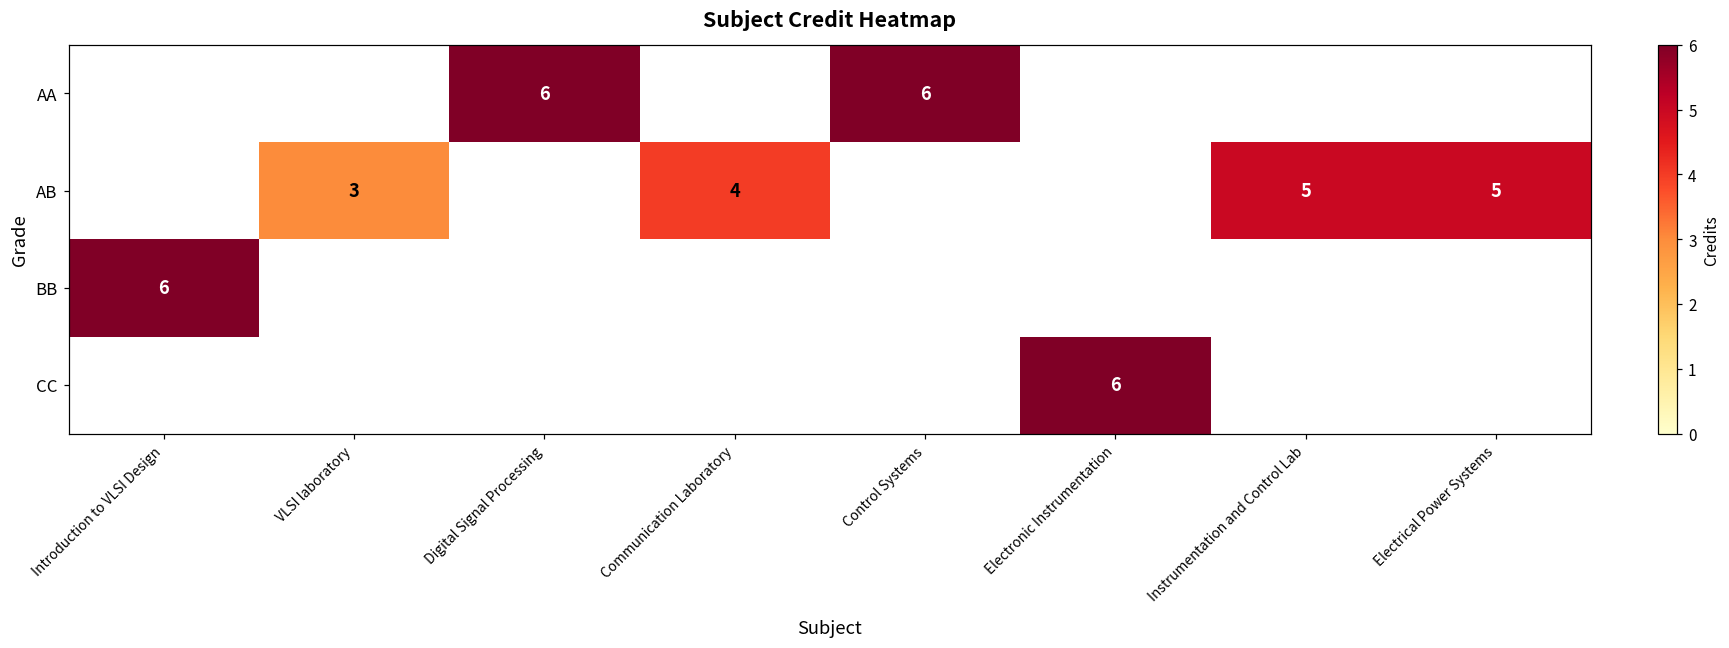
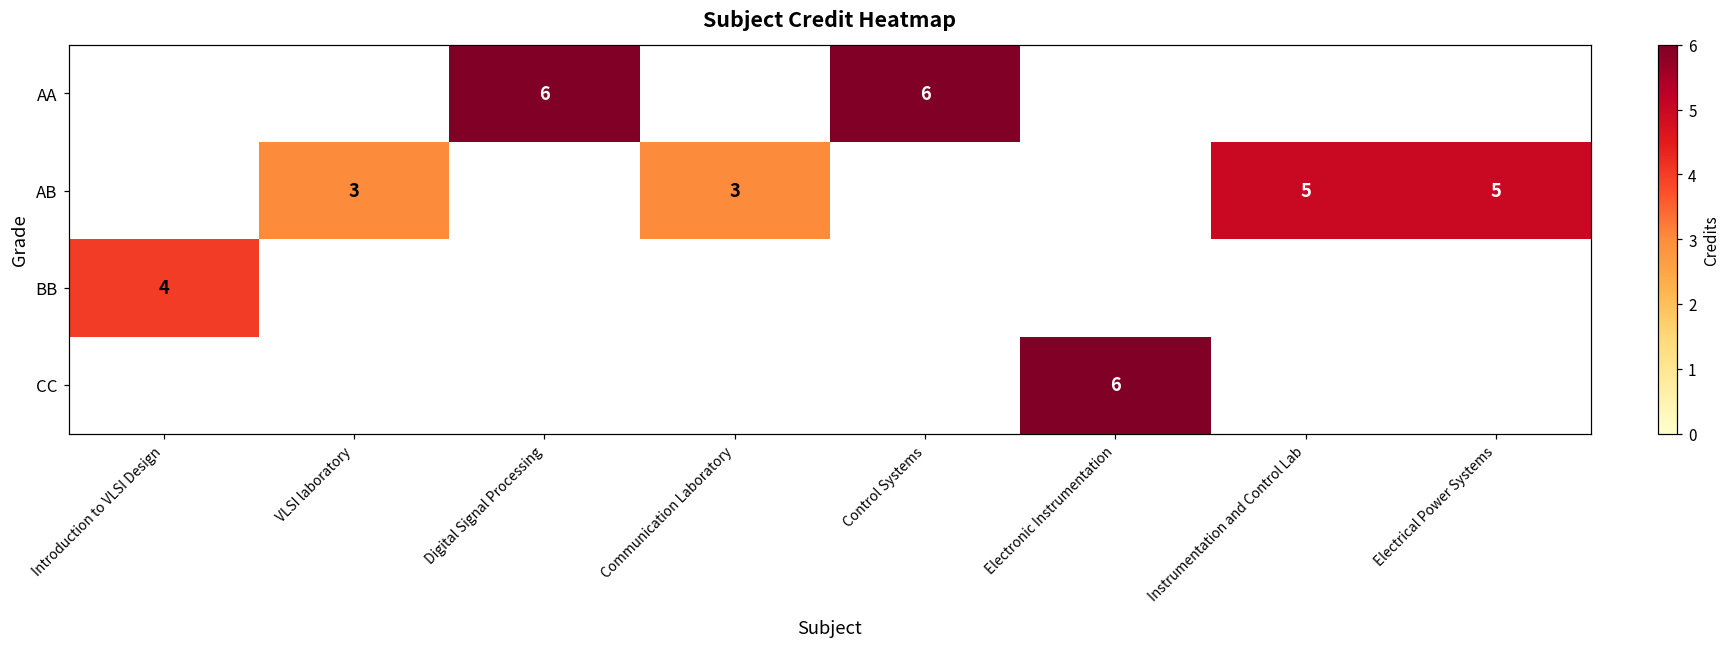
AB, Communication Laboratory: 4 -> 3
BB, Introduction to VLSI Design: 6 -> 4
